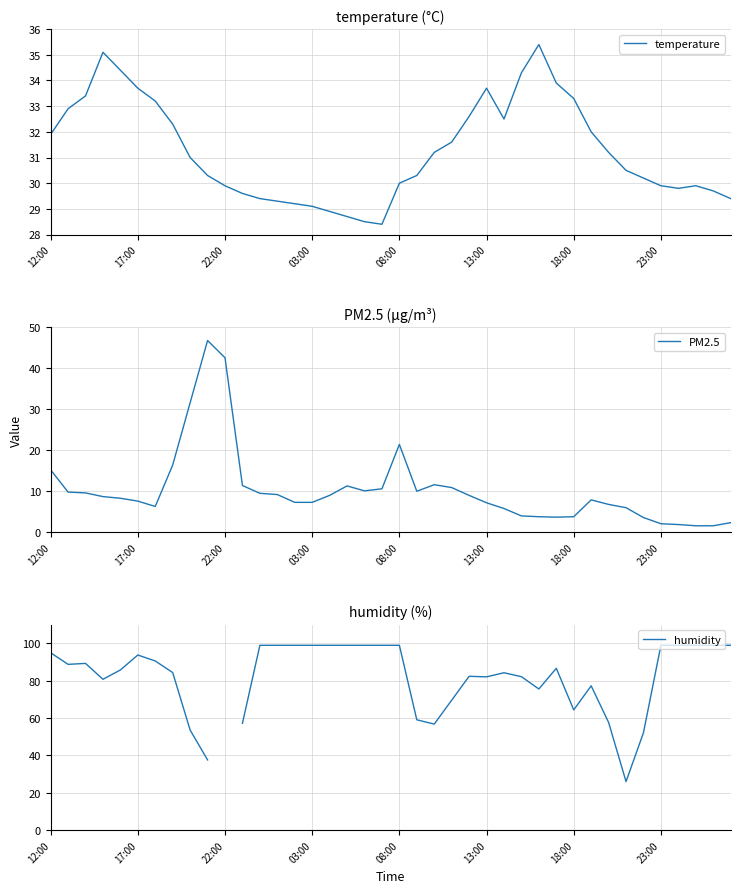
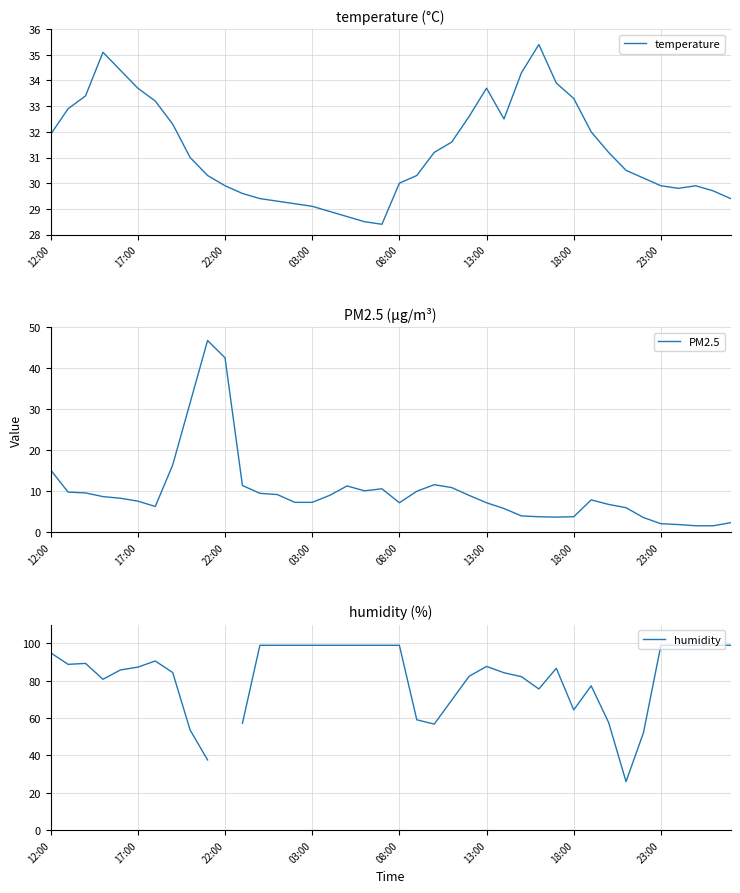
PM2.5 (μg/m³), 08:00: 21 -> 7
humidity (%), 17:00: 94 -> 87
humidity (%), 13:00: 82 -> 88
